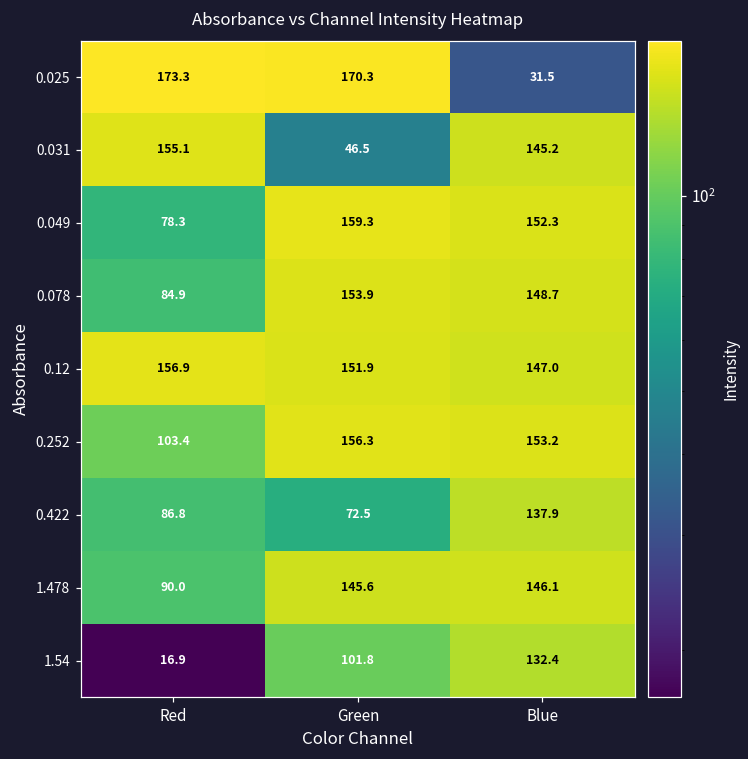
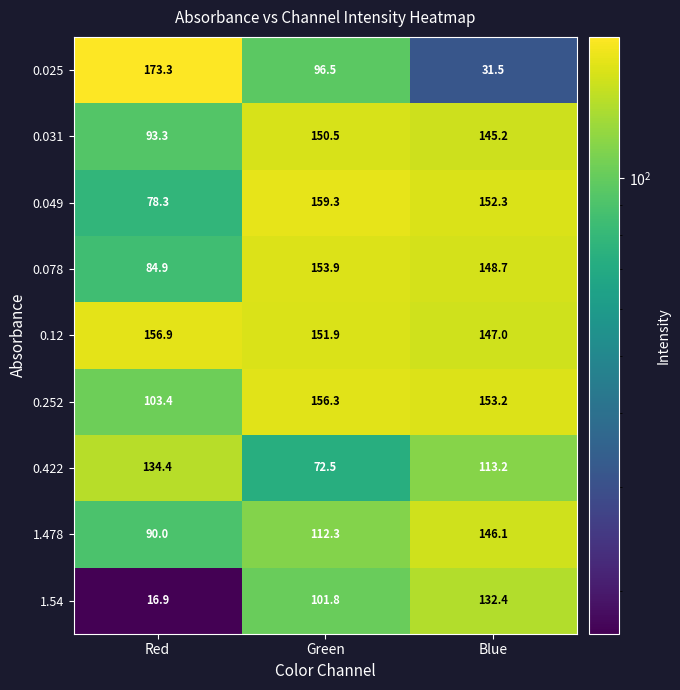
0.025, Green: 170.3 -> 96.5
0.031, Red: 155.1 -> 93.3
0.031, Green: 46.5 -> 150.5
0.422, Red: 86.8 -> 134.4
0.422, Blue: 137.9 -> 113.2
1.478, Green: 145.6 -> 112.3
